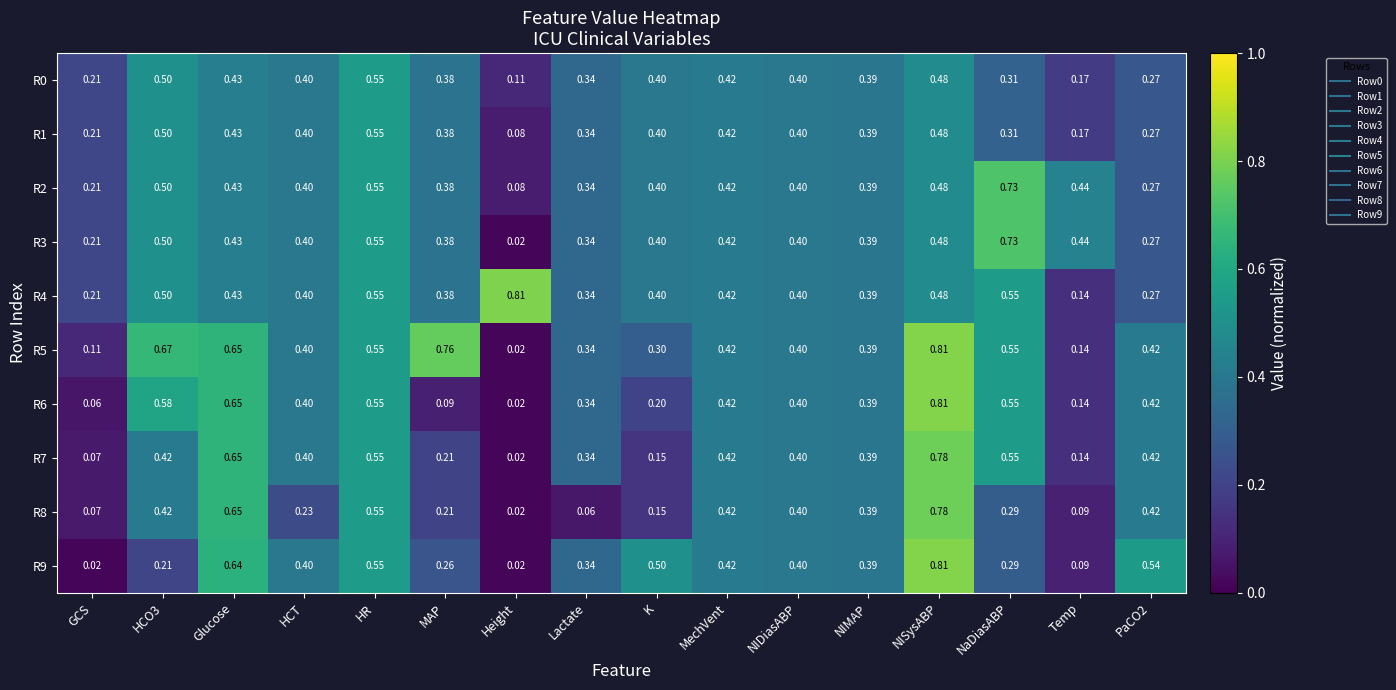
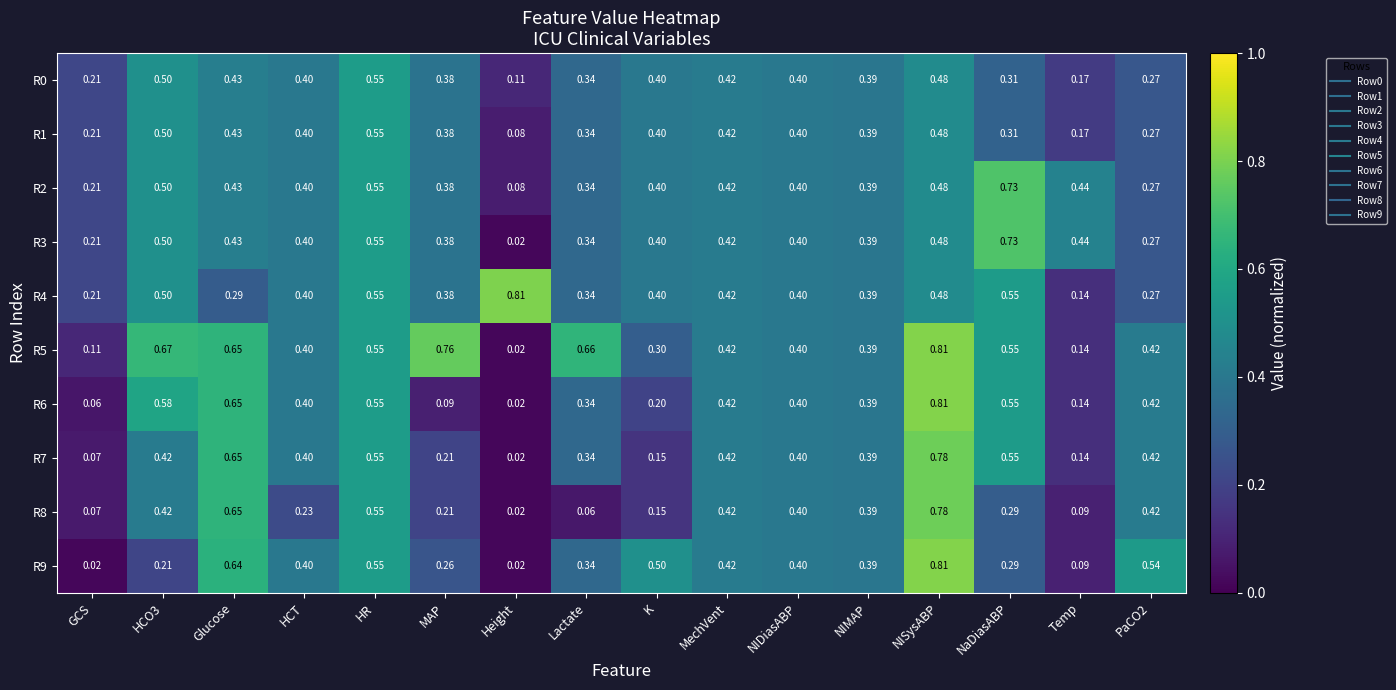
R4, Glucose: 0.43 -> 0.29
R5, Lactate: 0.34 -> 0.66
